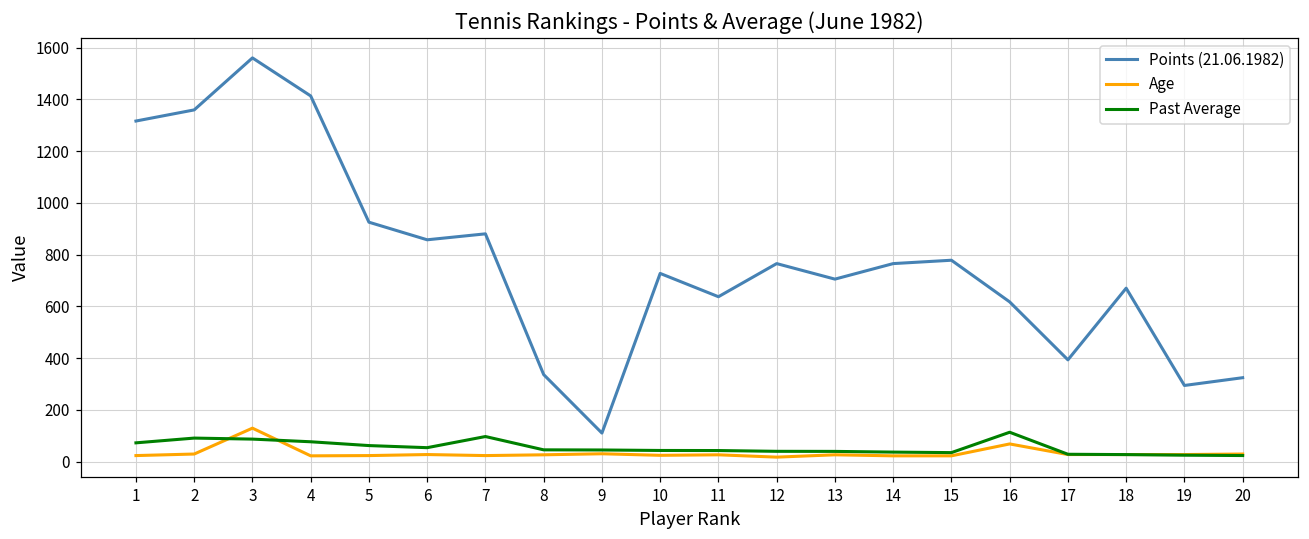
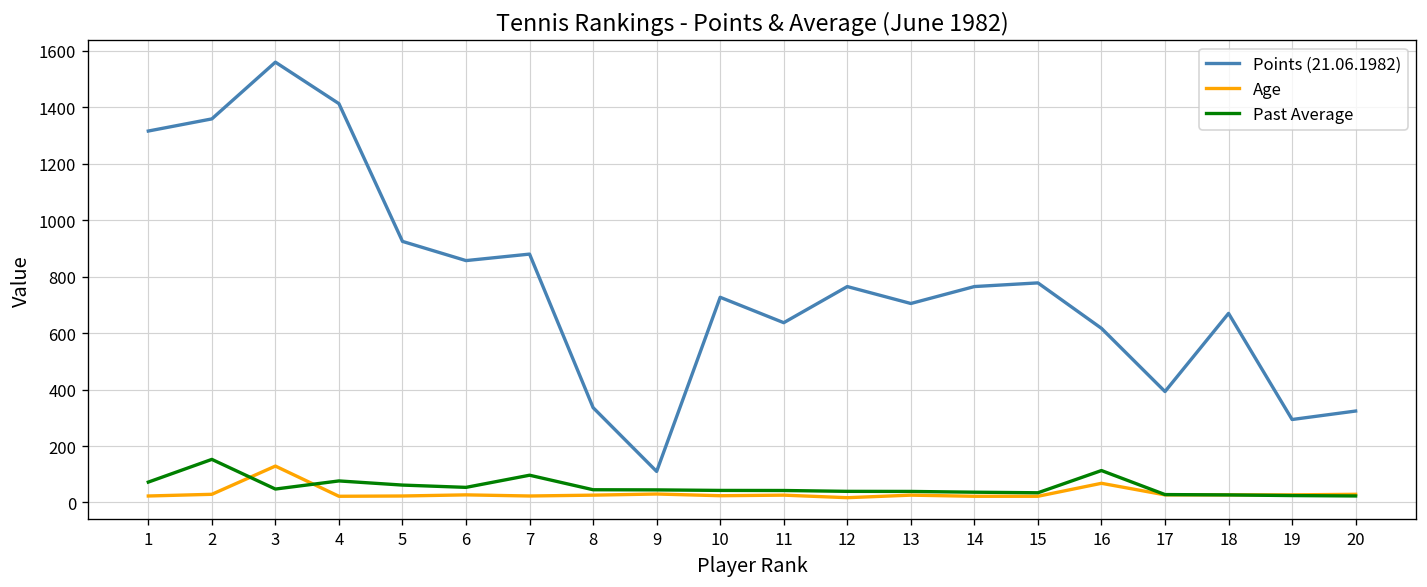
Past Average, 2: 90 -> 150
Past Average, 3: 90 -> 50
